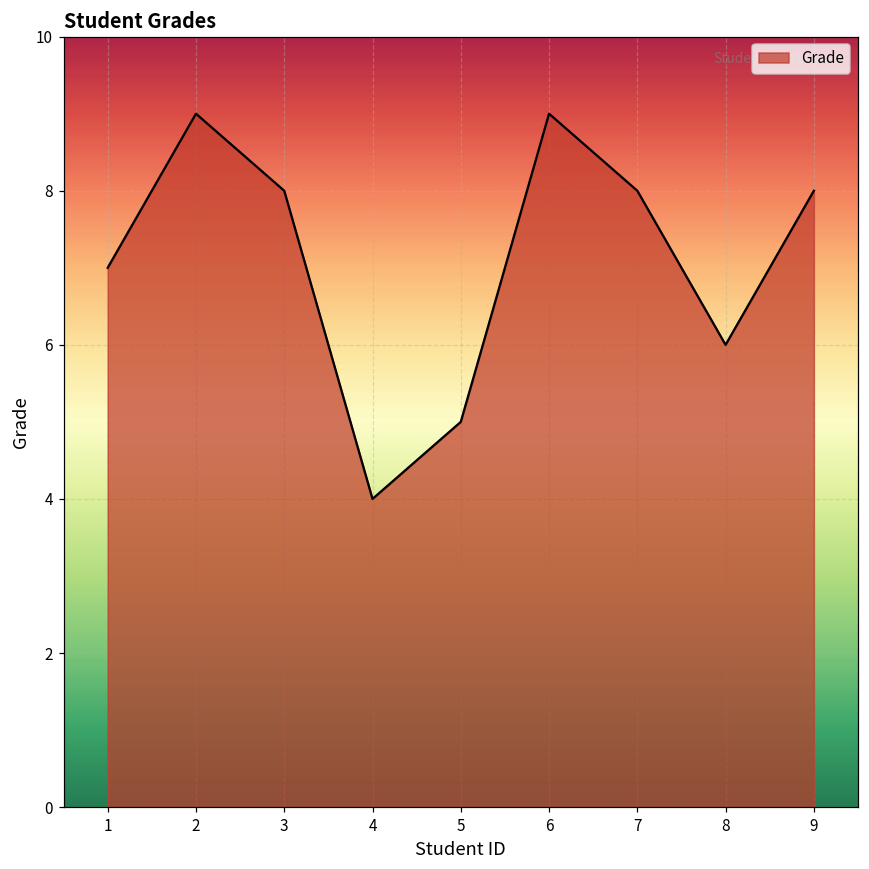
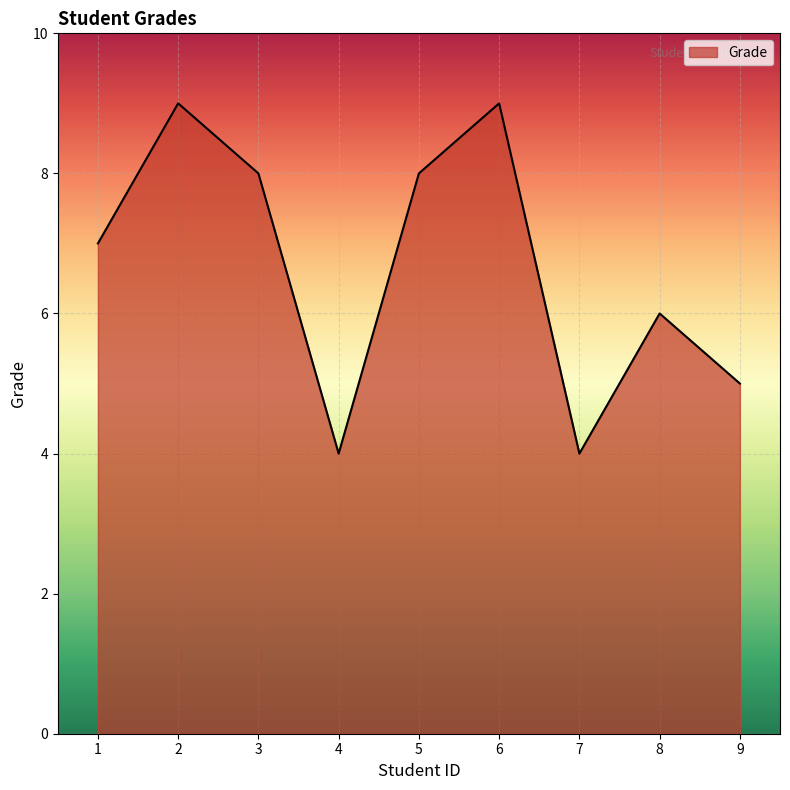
5: 5 -> 8
7: 8 -> 4
9: 8 -> 5
